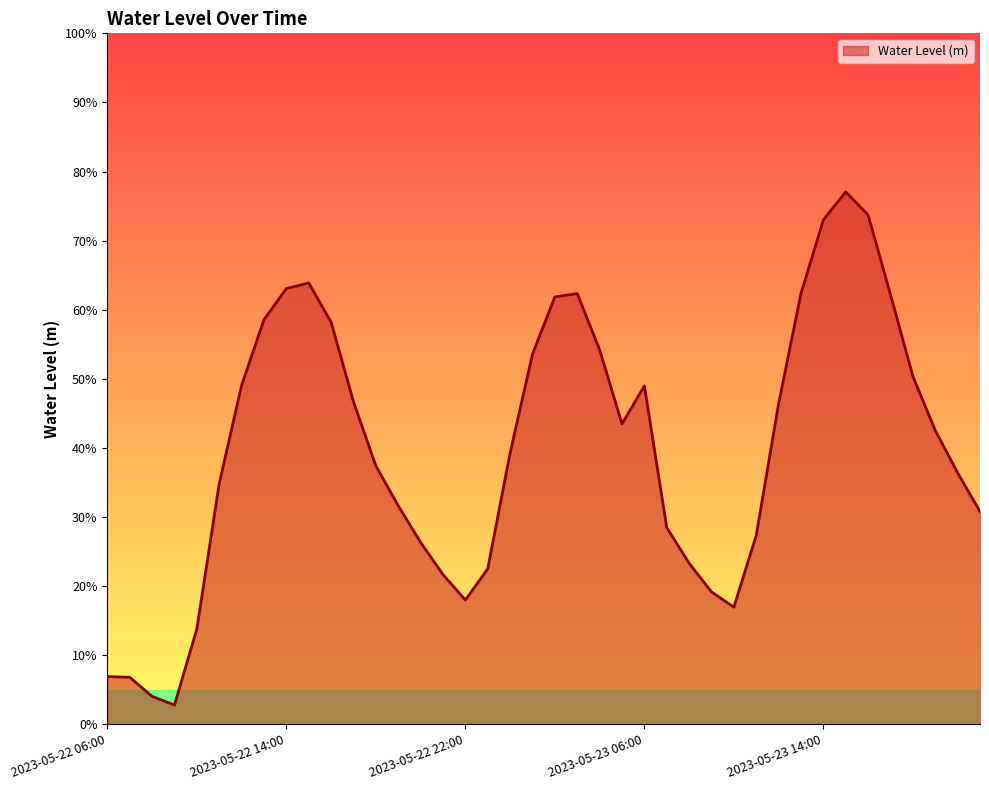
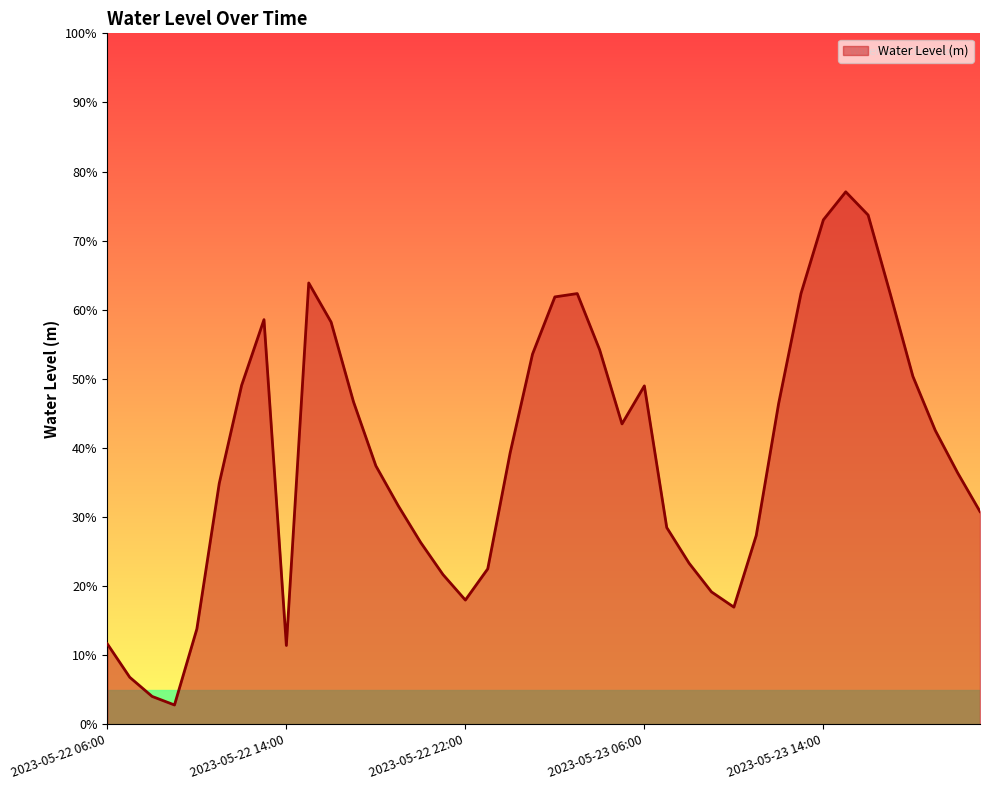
2023-05-22 06:00: 7% -> 12%
2023-05-22 14:00: 63% -> 11%
